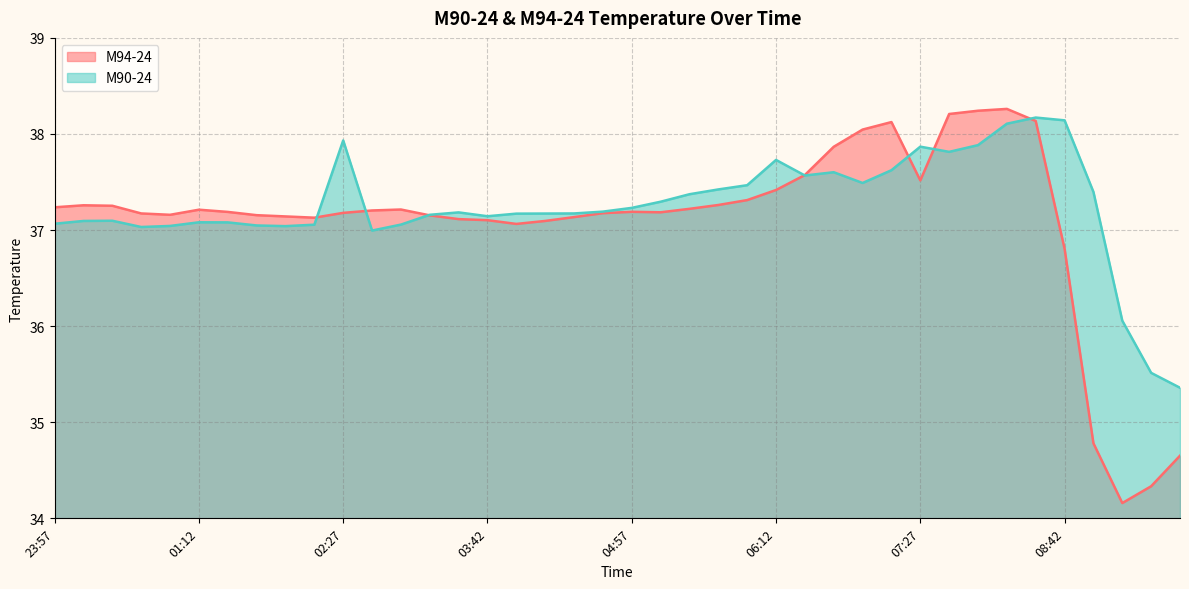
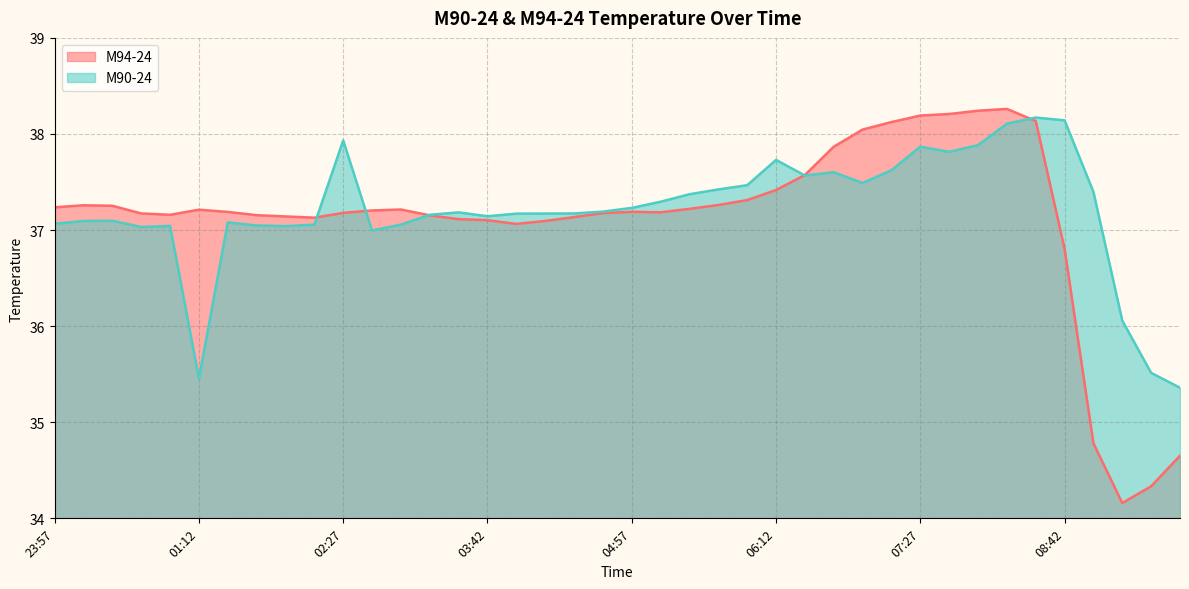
M90-24, 01:12: 37.1 -> 35.5
M94-24, 07:27: 37.5 -> 38.2
